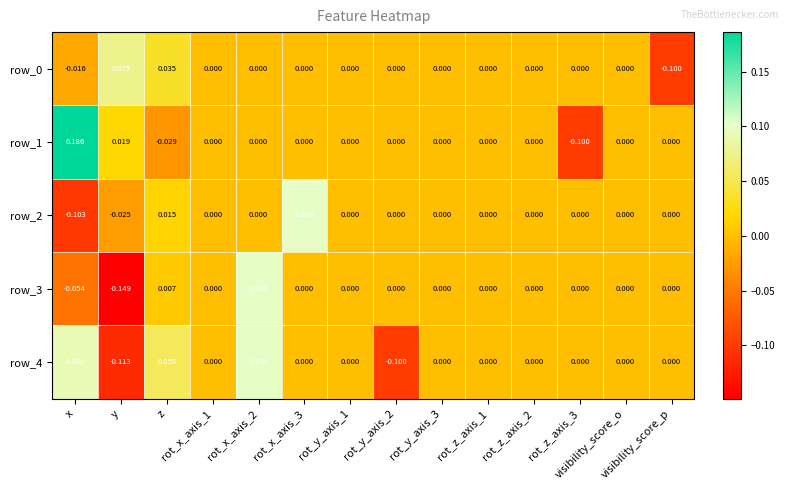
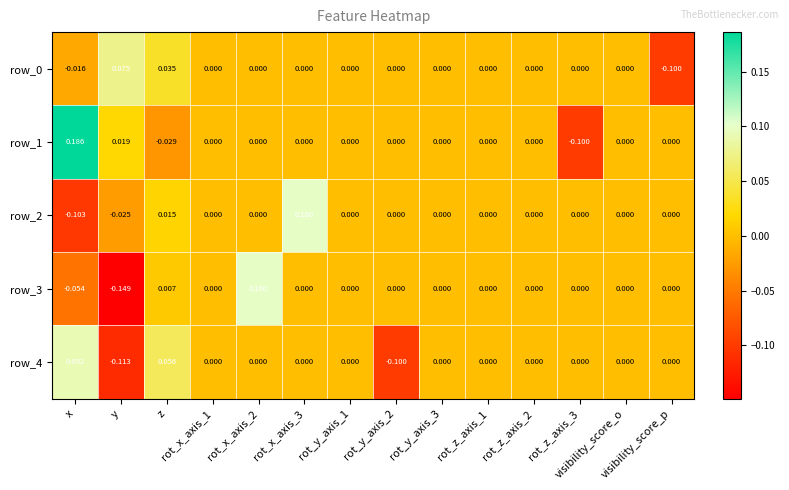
row_4, rot_x_axis_2: 0.100 -> 0.000
